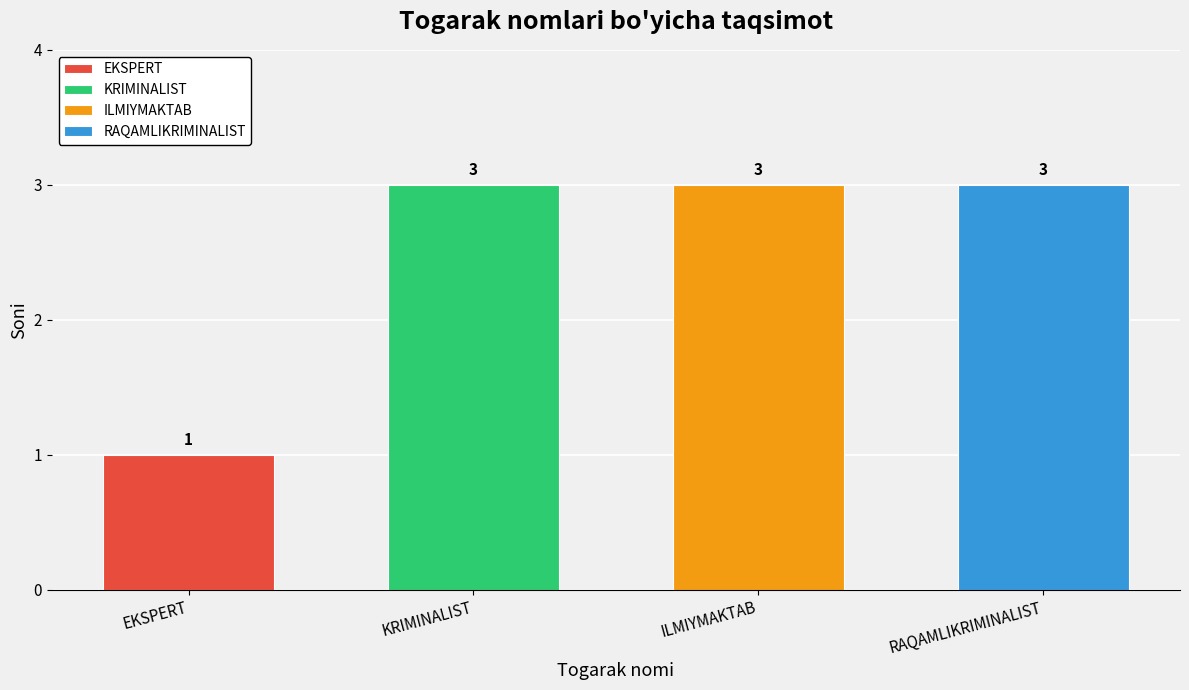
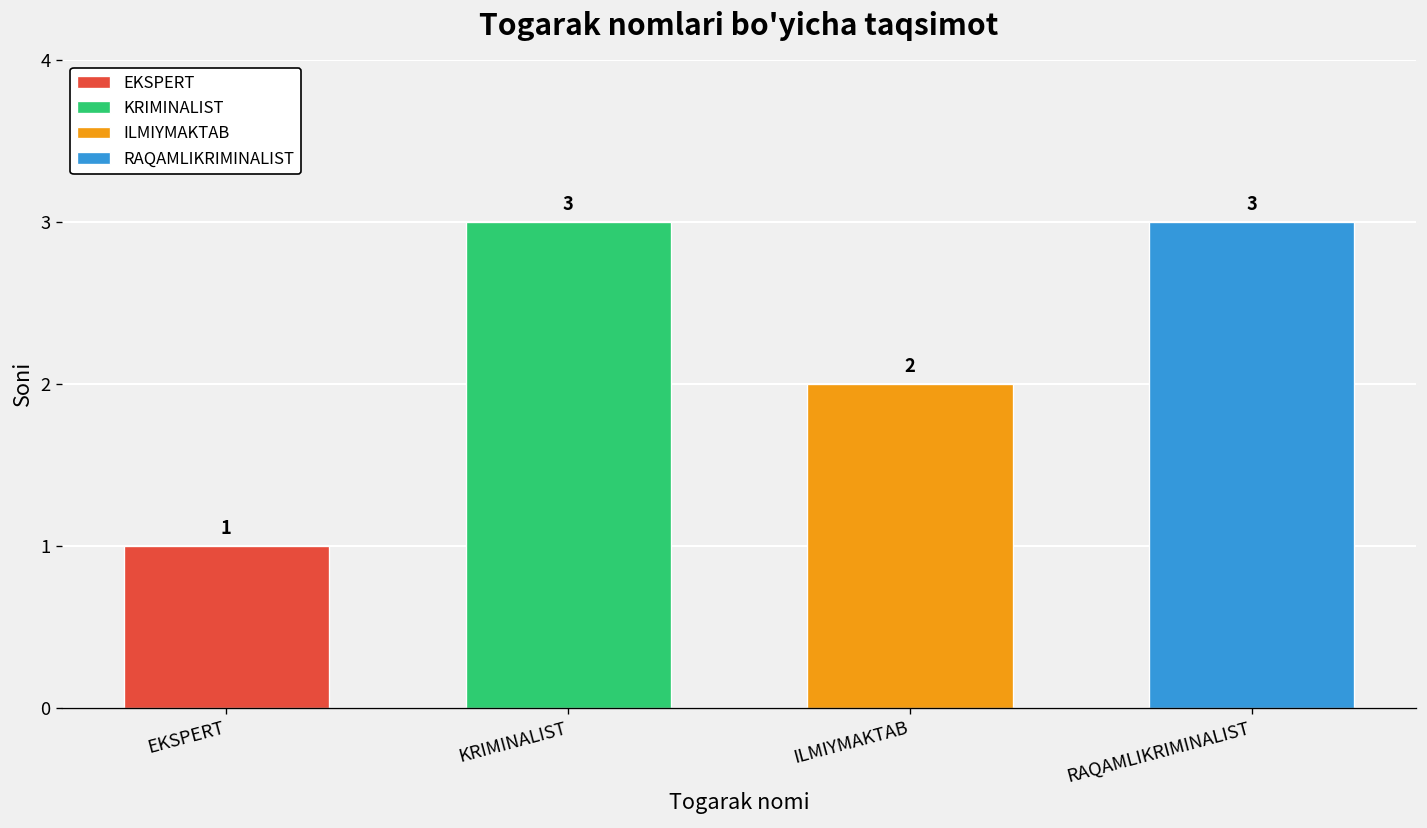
ILMIYMAKTAB: 3 -> 2
